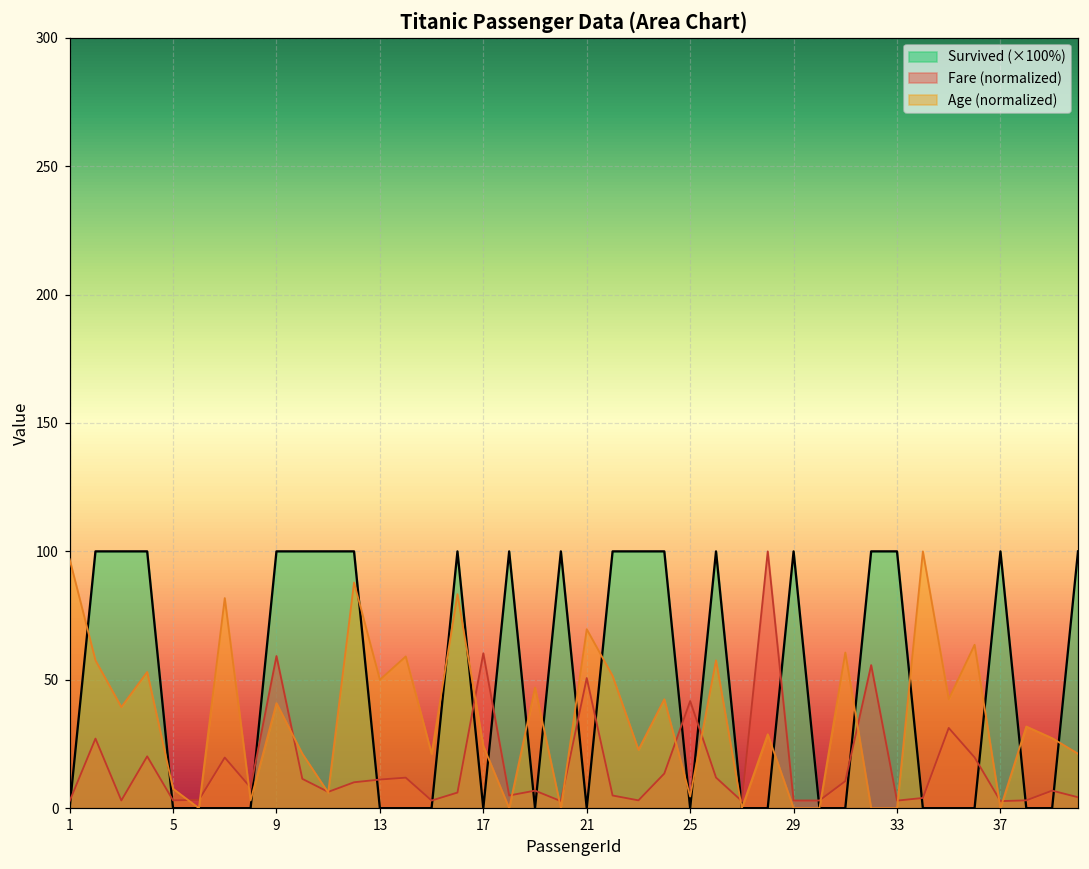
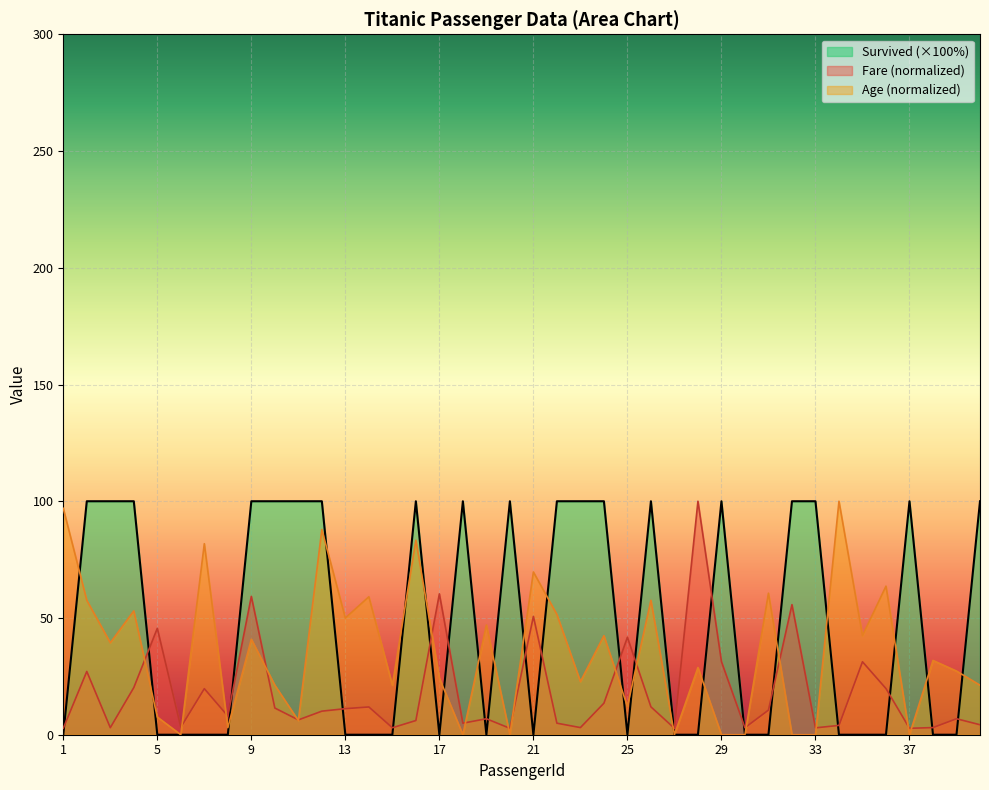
Fare (normalized), 5: 3 -> 46
Age (normalized), 25: 5 -> 12
Fare (normalized), 29: 3 -> 31
